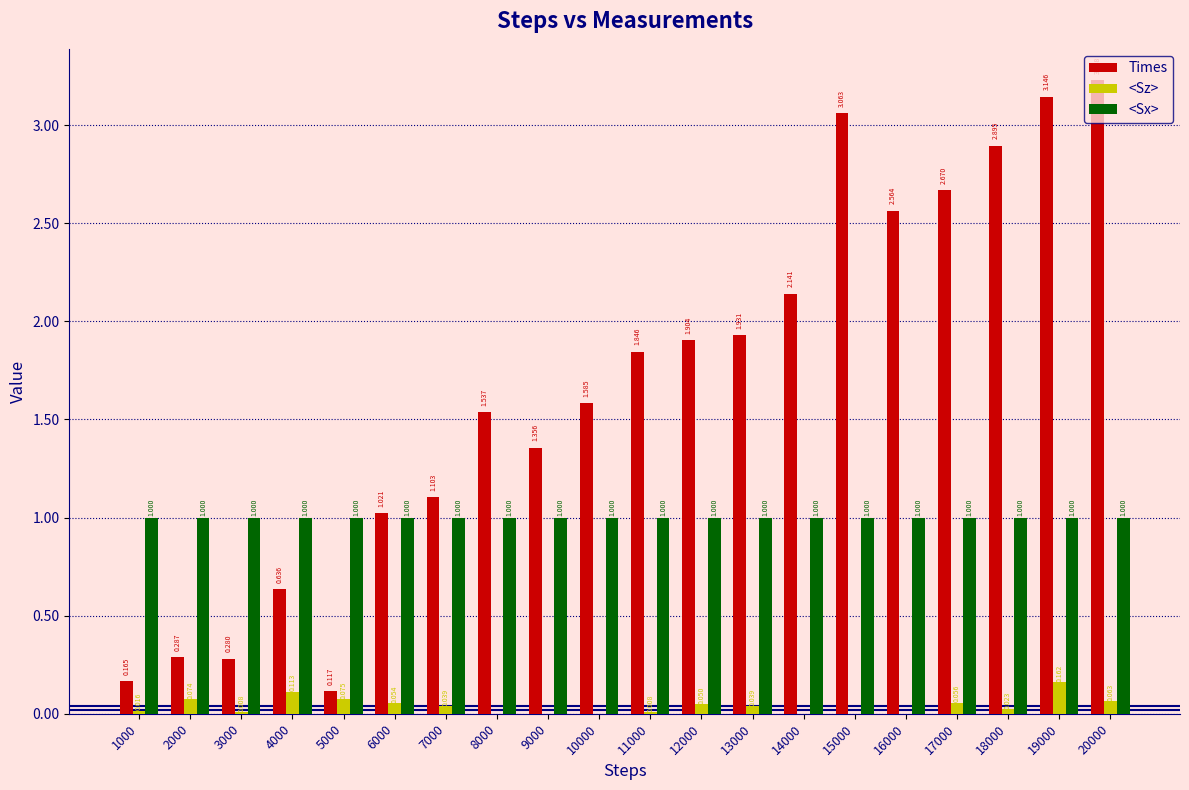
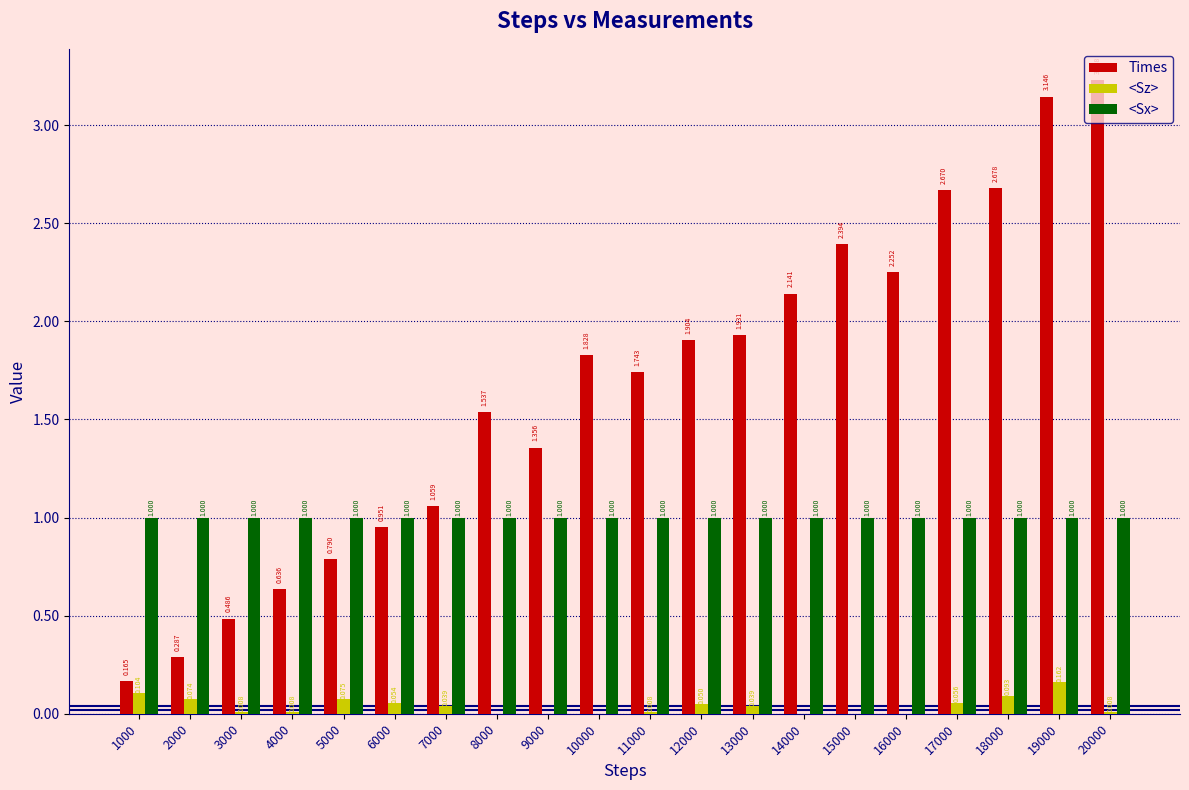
<Sz>, 1000: 0.016 -> 0.104
Times, 3000: 0.280 -> 0.486
<Sz>, 4000: 0.113 -> 0.008
Times, 5000: 0.117 -> 0.790
Times, 6000: 1.021 -> 0.951
Times, 7000: 1.103 -> 1.059
Times, 10000: 1.585 -> 1.828
Times, 11000: 1.846 -> 1.743
Times, 15000: 3.063 -> 2.394
Times, 16000: 2.564 -> 2.252
Times, 18000: 2.895 -> 2.678
<Sz>, 18000: 0.023 -> 0.093
<Sz>, 20000: 0.063 -> 0.008
